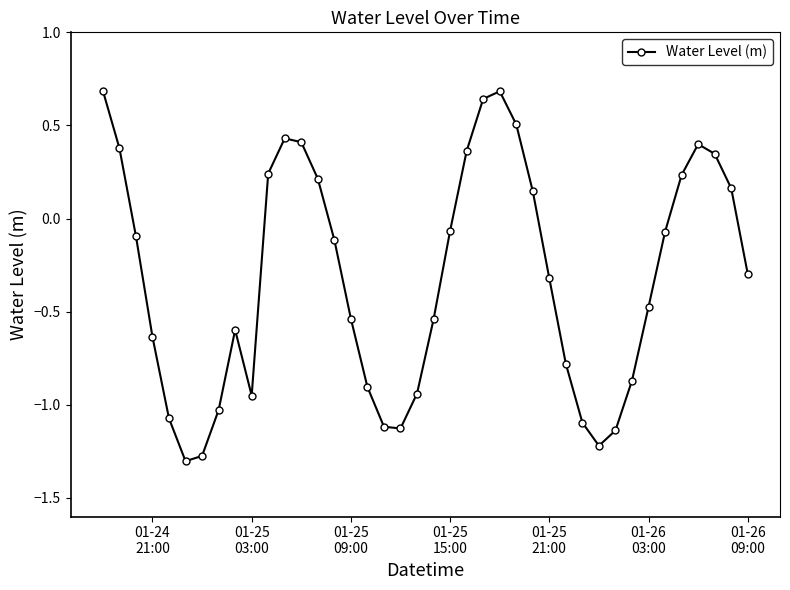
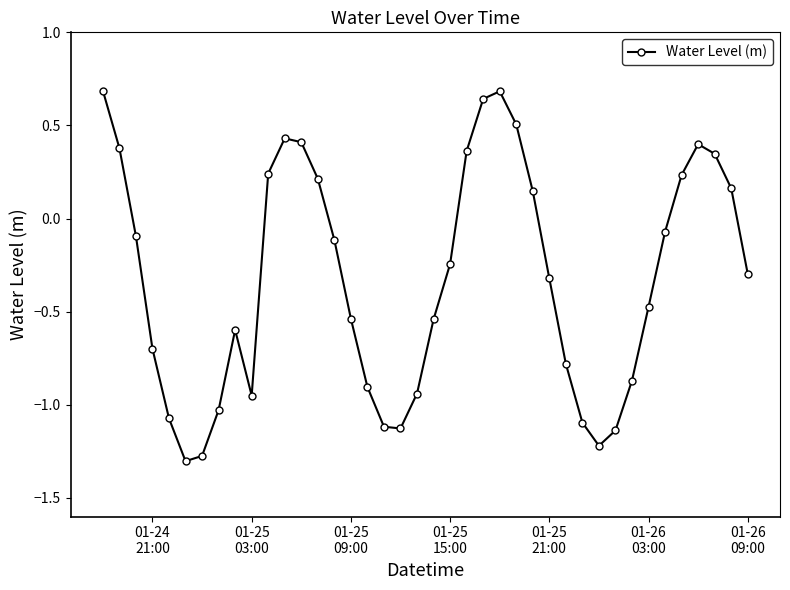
01-24 21:00: -0.63 -> -0.70
01-25 15:00: -0.07 -> -0.24
